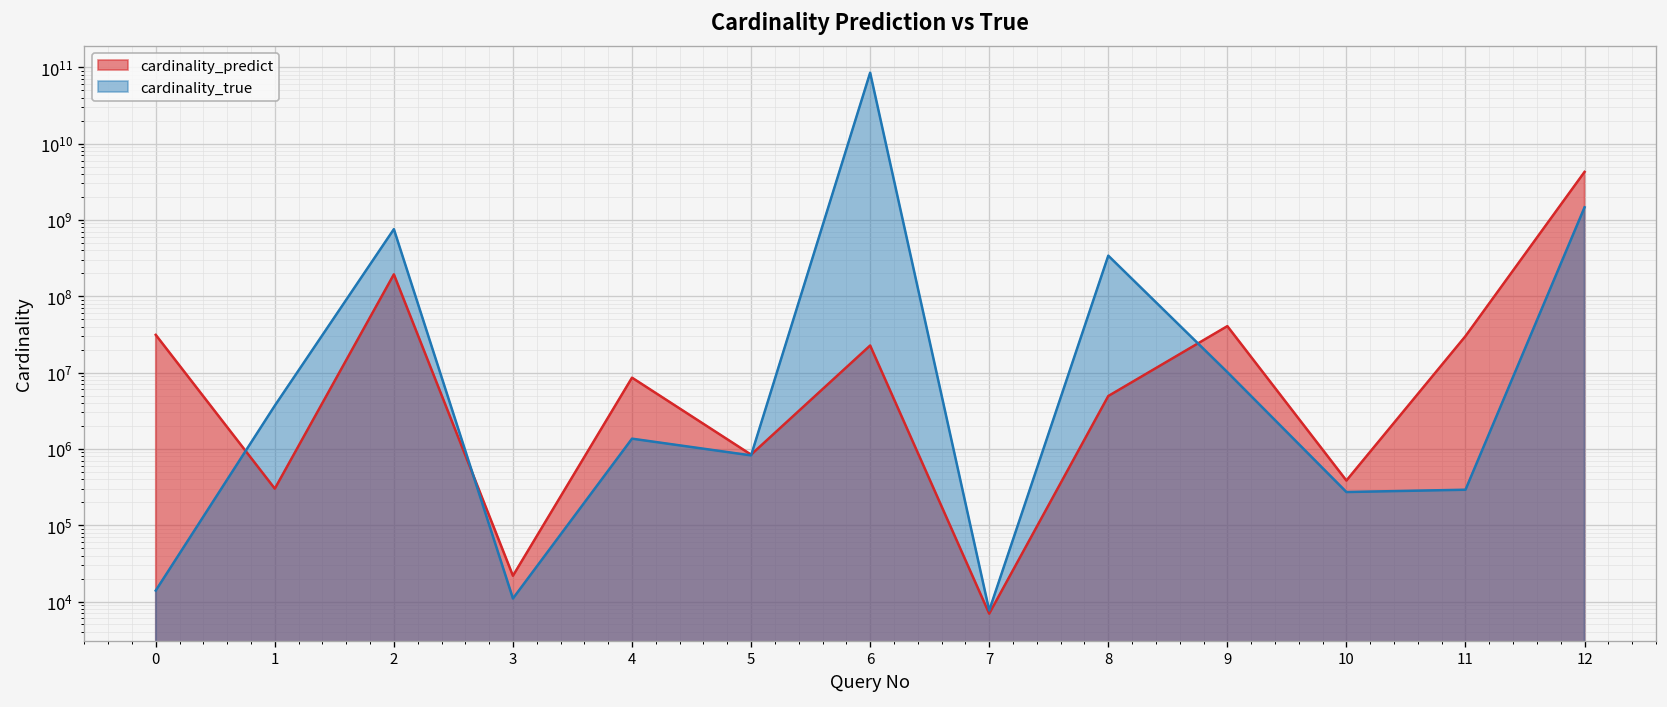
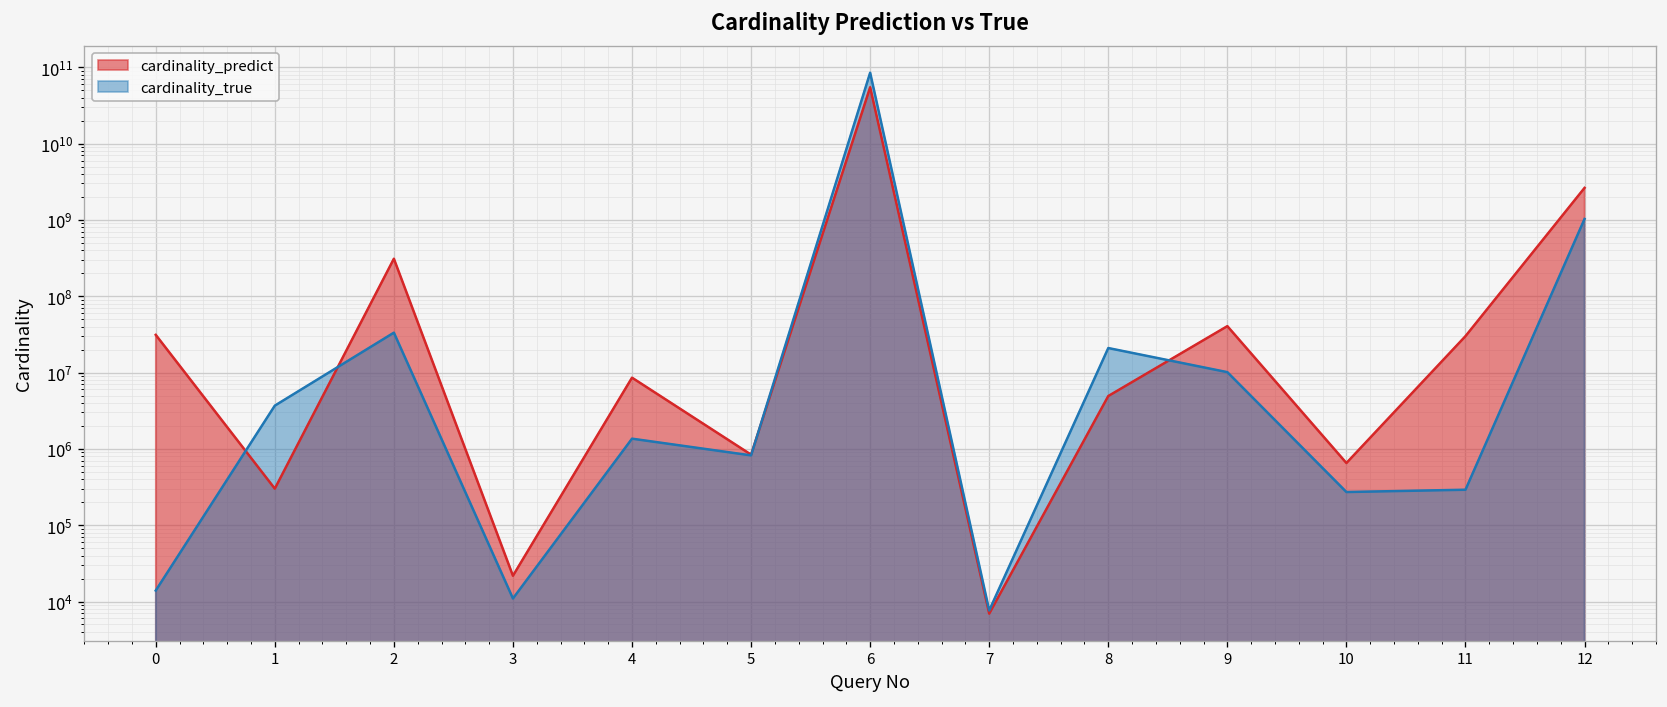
cardinality_predict, 2: 190000000 -> 300000000
cardinality_true, 2: 800000000 -> 30000000
cardinality_predict, 6: 23000000 -> 50000000000
cardinality_true, 8: 300000000 -> 21000000
cardinality_predict, 10: 400000 -> 700000
cardinality_predict, 12: 4000000000 -> 2600000000
cardinality_true, 12: 1500000000 -> 1000000000
